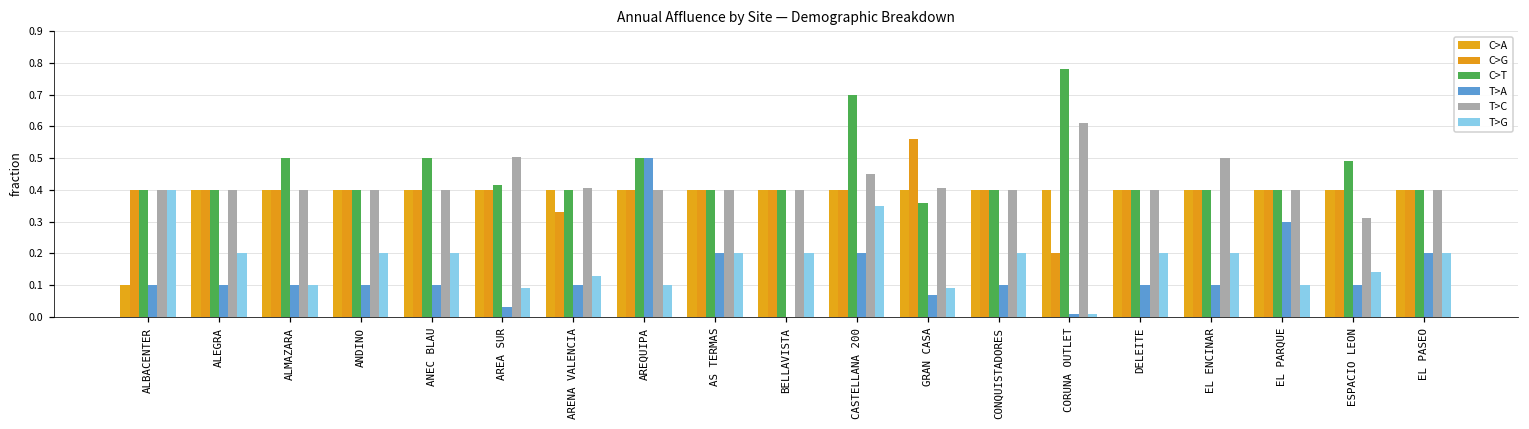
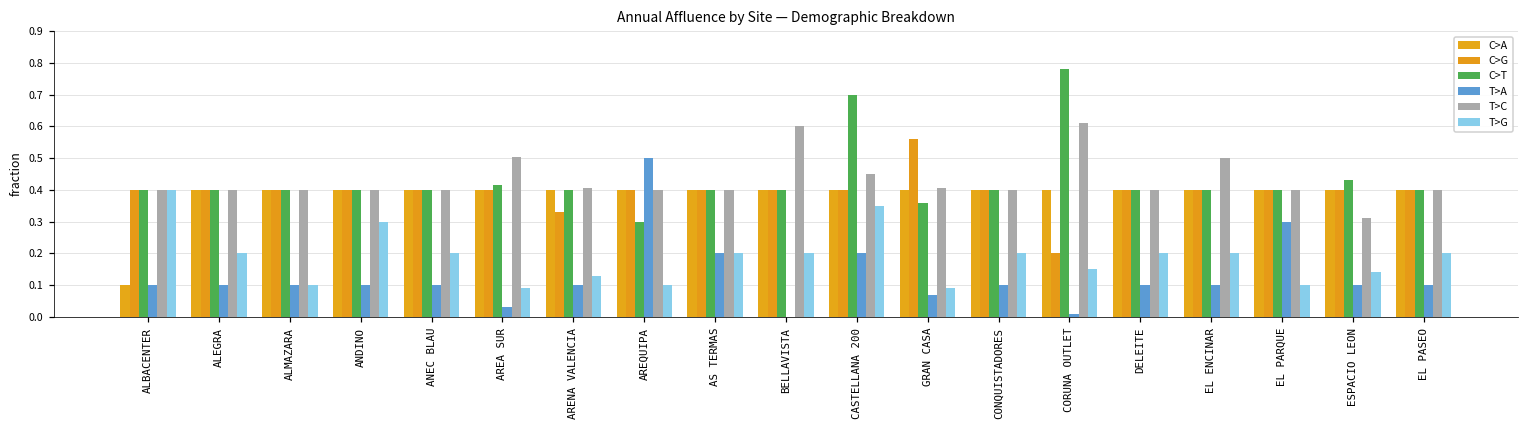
C>T, ALMAZARA: 0.5 -> 0.4
T>G, ANDINO: 0.2 -> 0.3
C>T, ANEC BLAU: 0.5 -> 0.4
C>T, AREQUIPA: 0.5 -> 0.3
T>C, BELLAVISTA: 0.4 -> 0.6
T>G, CORUNA OUTLET: 0.01 -> 0.15
C>T, ESPACIO LEON: 0.49 -> 0.43
T>A, EL PASEO: 0.2 -> 0.1
